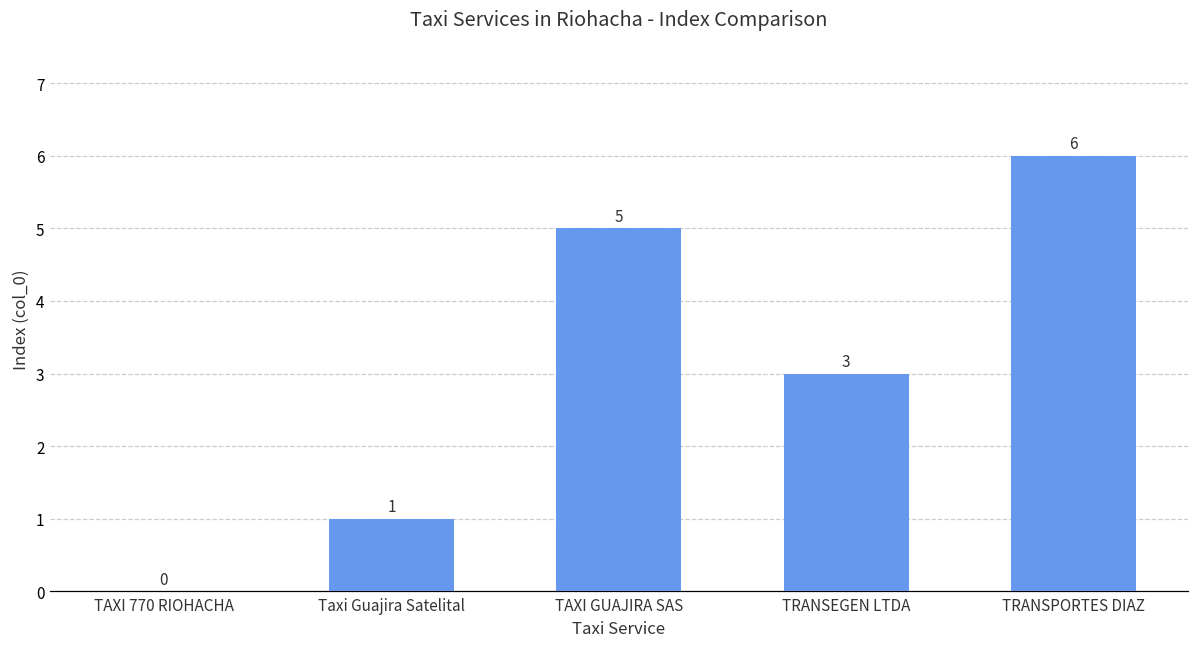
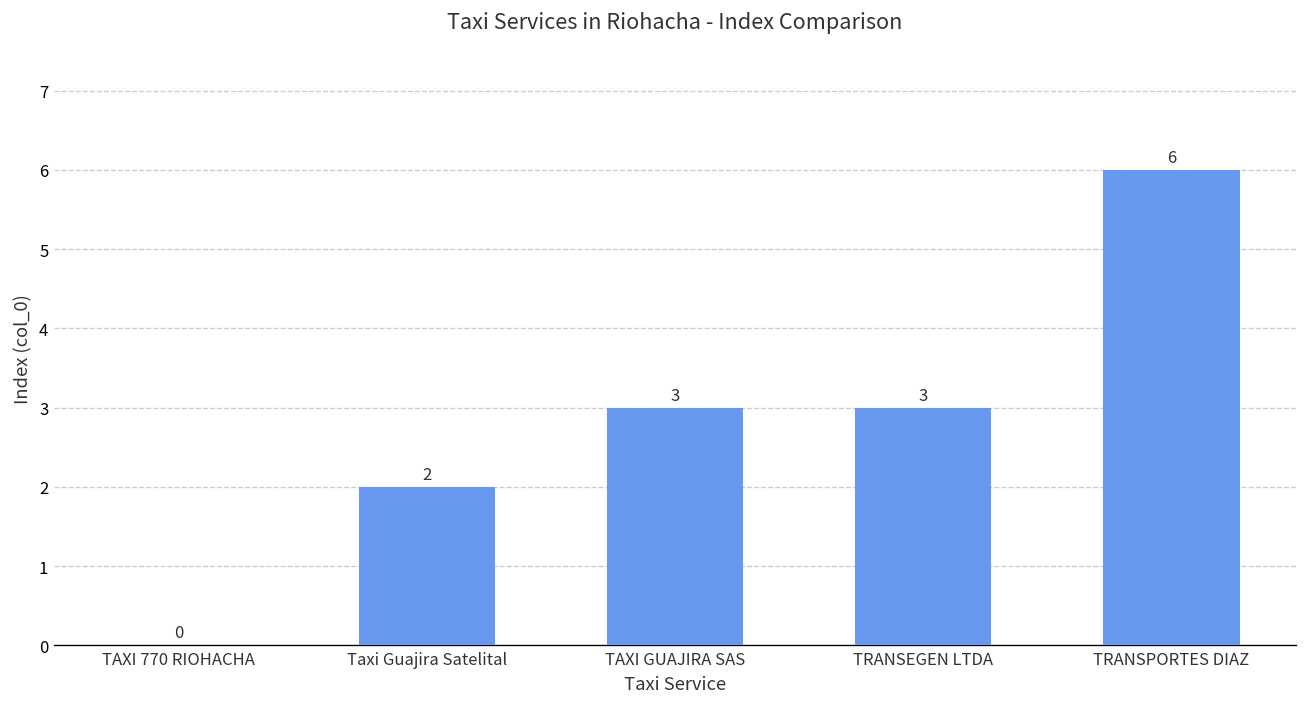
Taxi Guajira Satelital: 1 -> 2
TAXI GUAJIRA SAS: 5 -> 3
